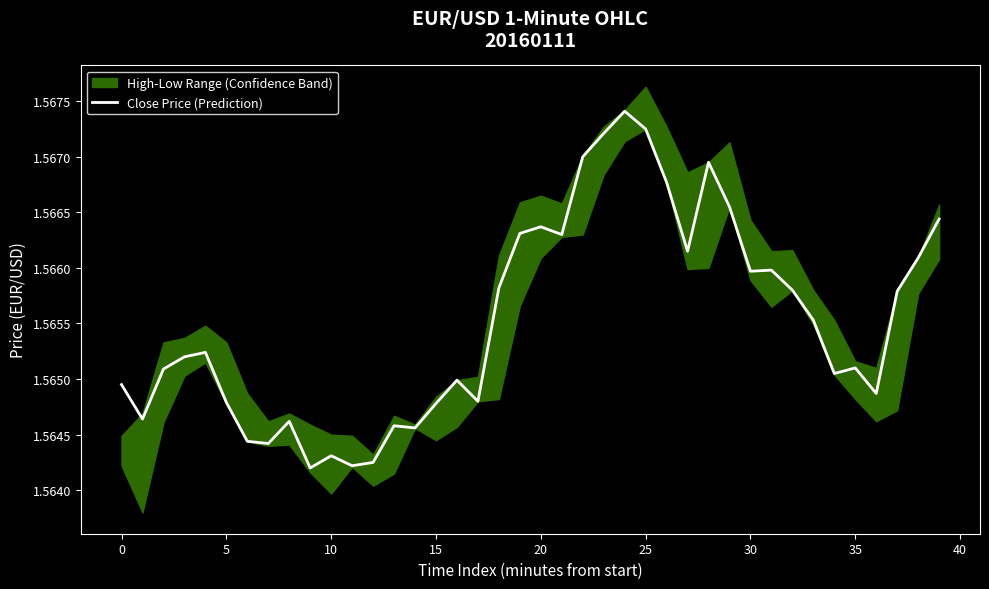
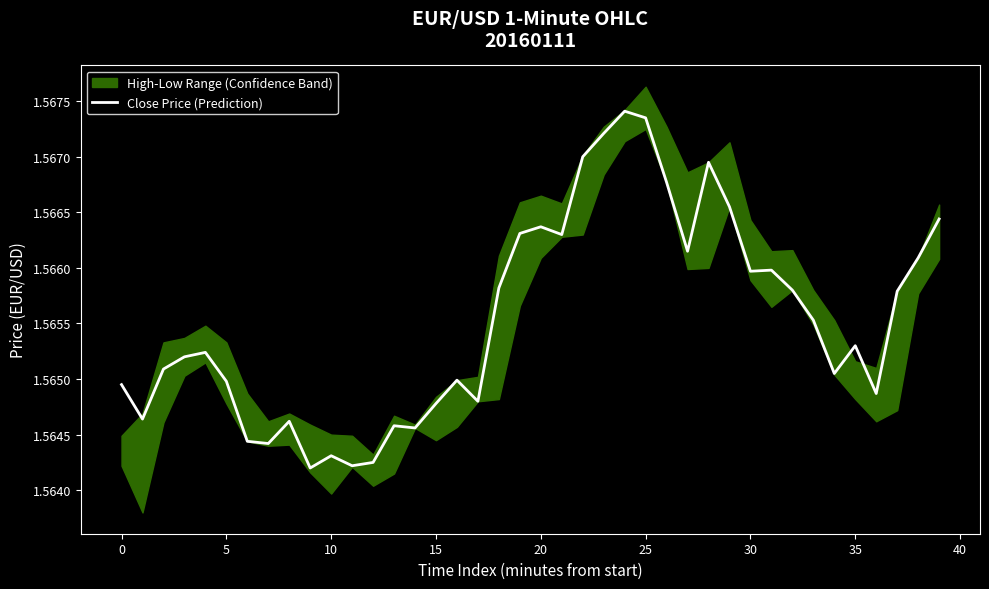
Close Price (Prediction), 5: 1.56479 -> 1.56498
Close Price (Prediction), 25: 1.56725 -> 1.56735
Close Price (Prediction), 35: 1.5651 -> 1.5653
